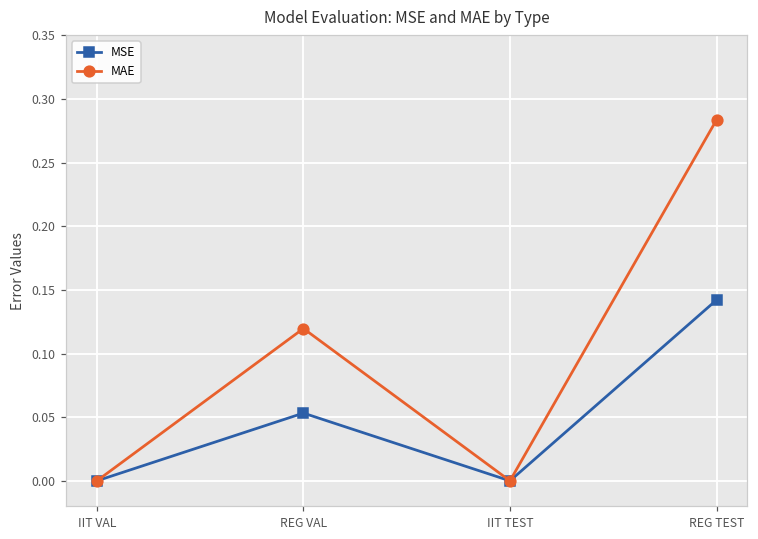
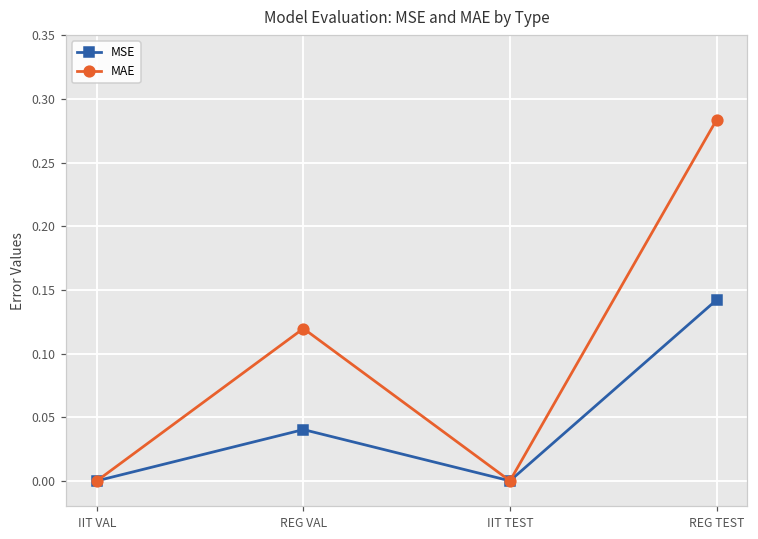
MSE, REG VAL: 0.053 -> 0.040
